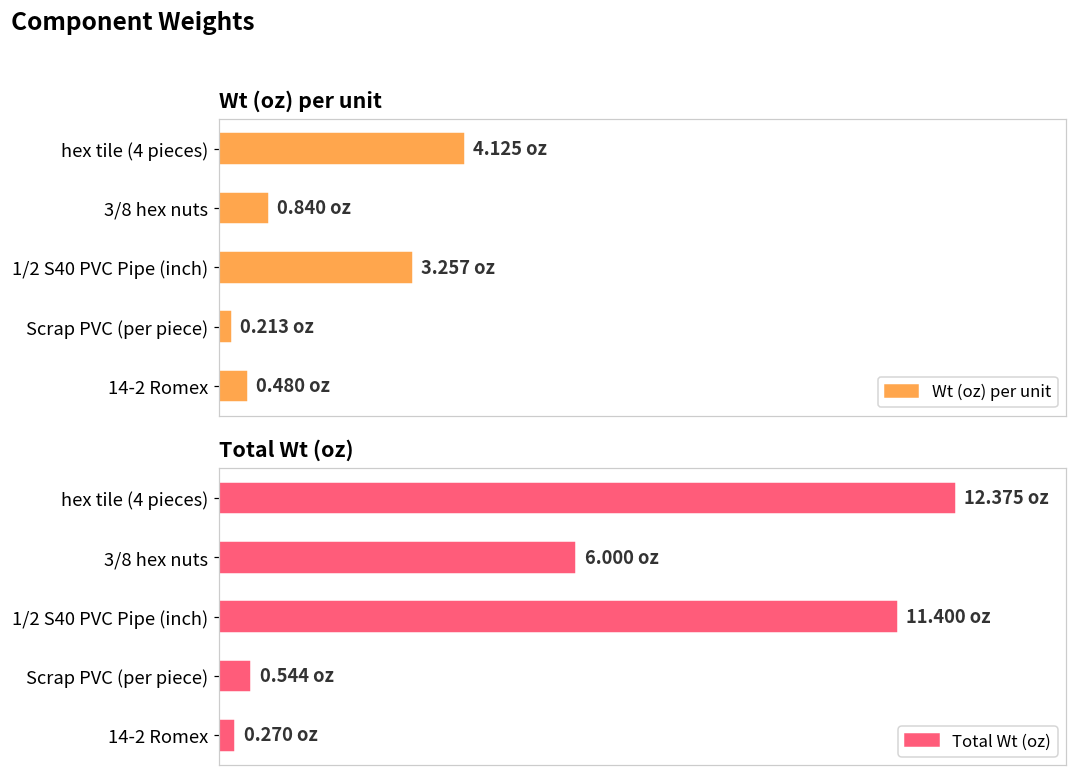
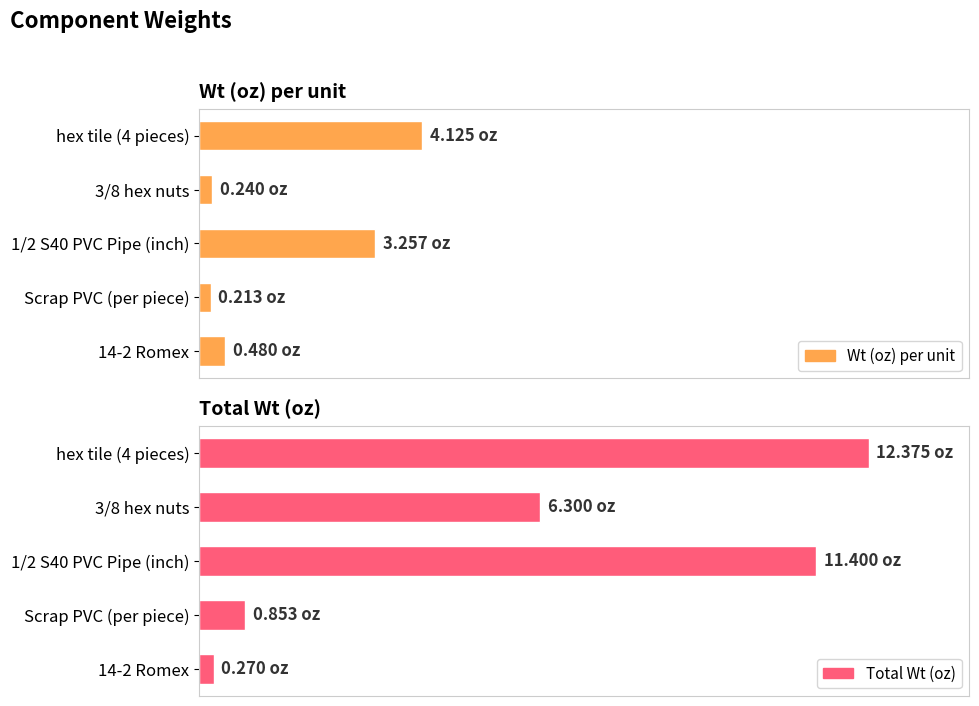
Wt (oz) per unit, 3/8 hex nuts: 0.840 -> 0.240
Total Wt (oz), 3/8 hex nuts: 6.000 -> 6.300
Total Wt (oz), Scrap PVC (per piece): 0.544 -> 0.853
